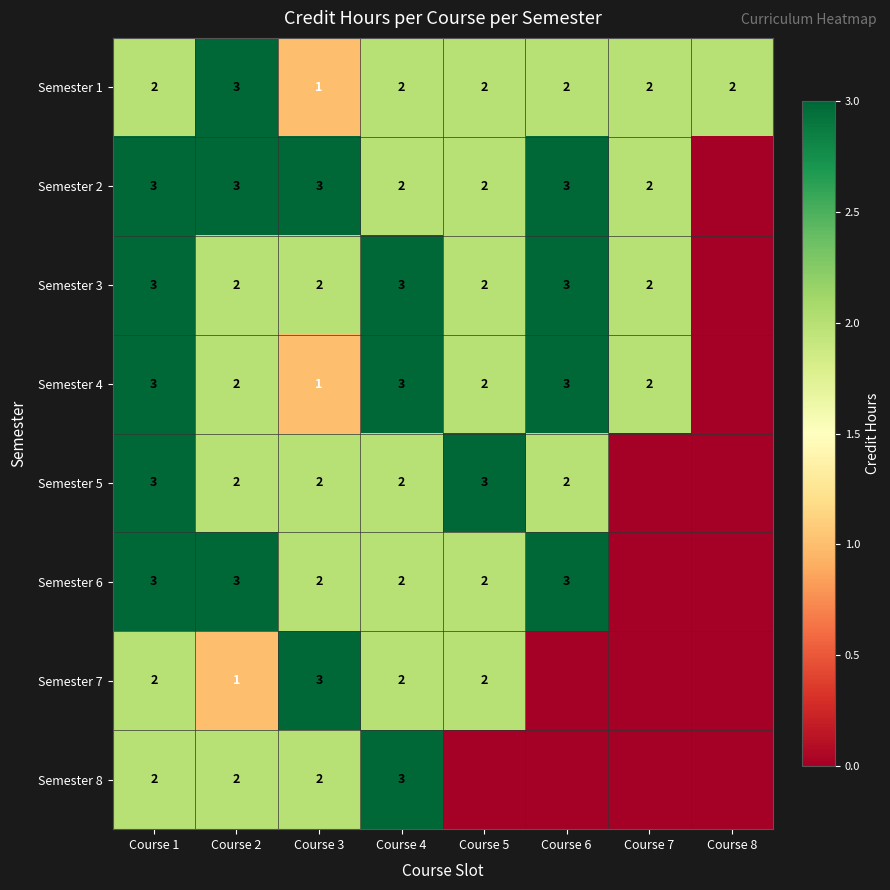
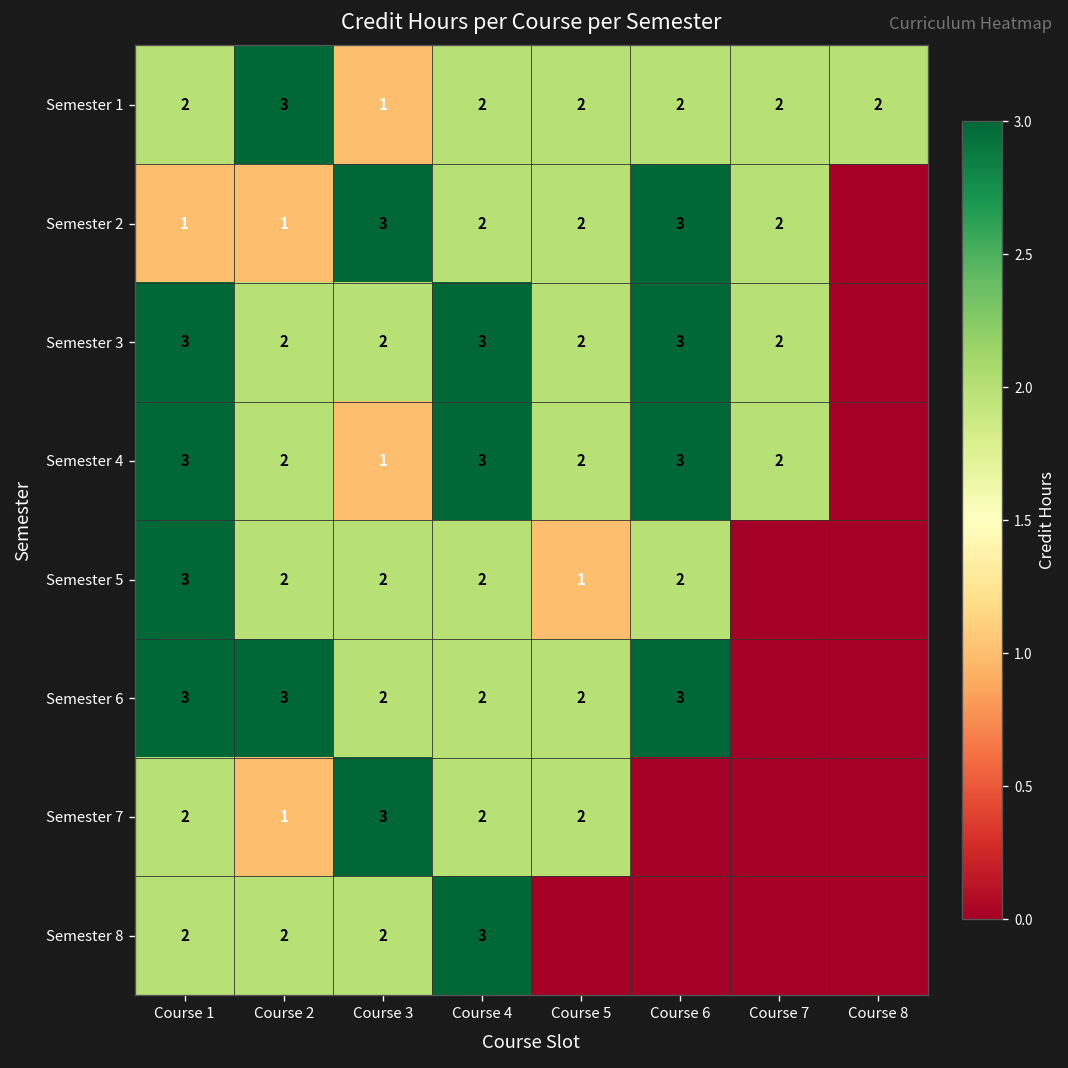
Semester 2, Course 1: 3 -> 1
Semester 2, Course 2: 3 -> 1
Semester 5, Course 5: 3 -> 1
